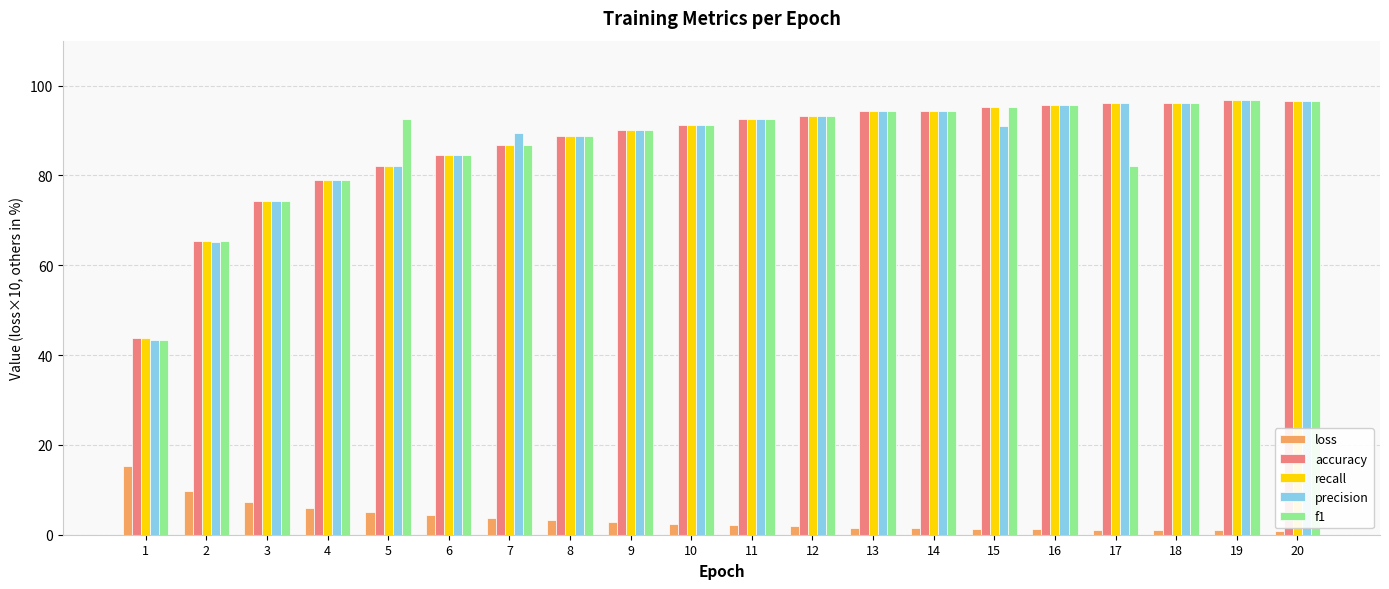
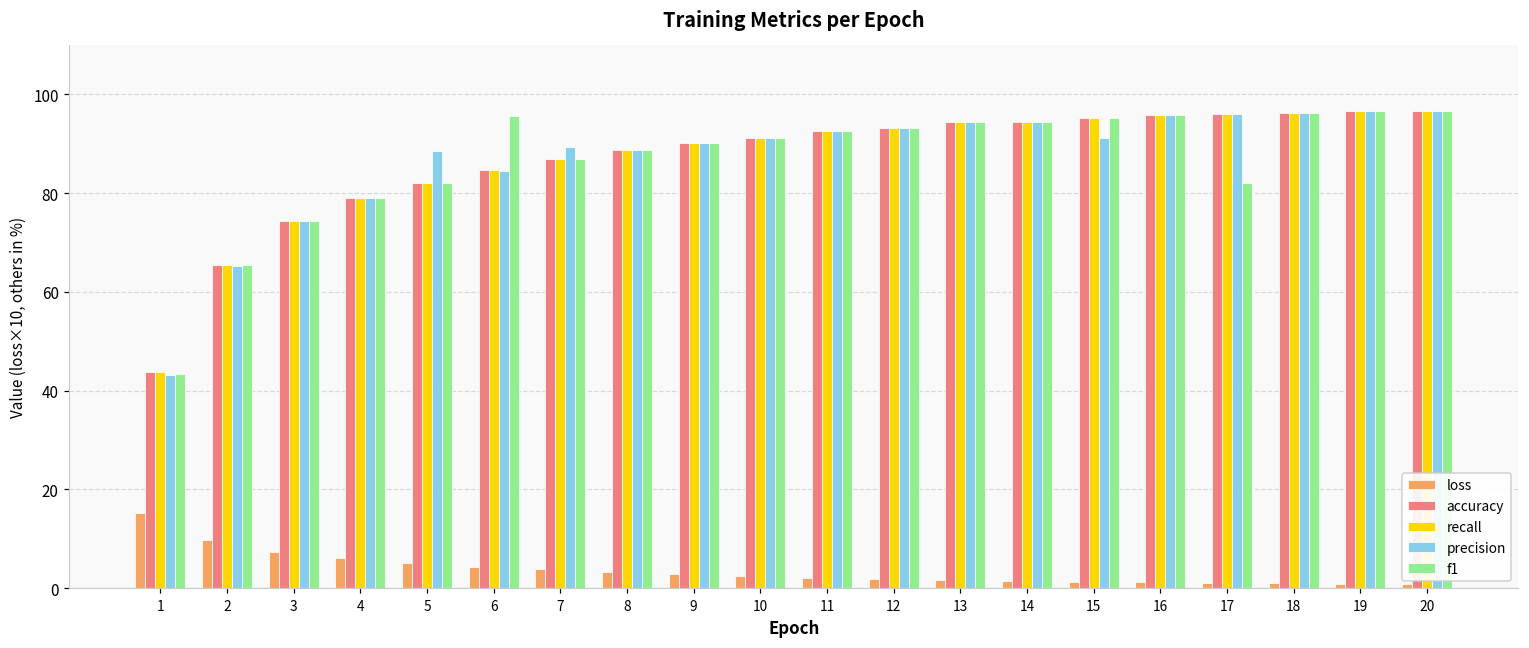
precision, 5: 82 -> 88
f1, 5: 92 -> 82
f1, 6: 85 -> 96
